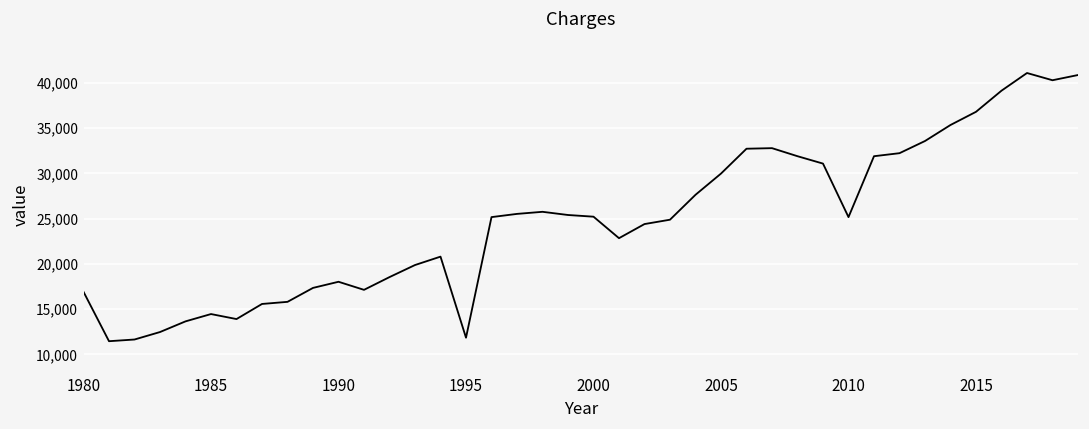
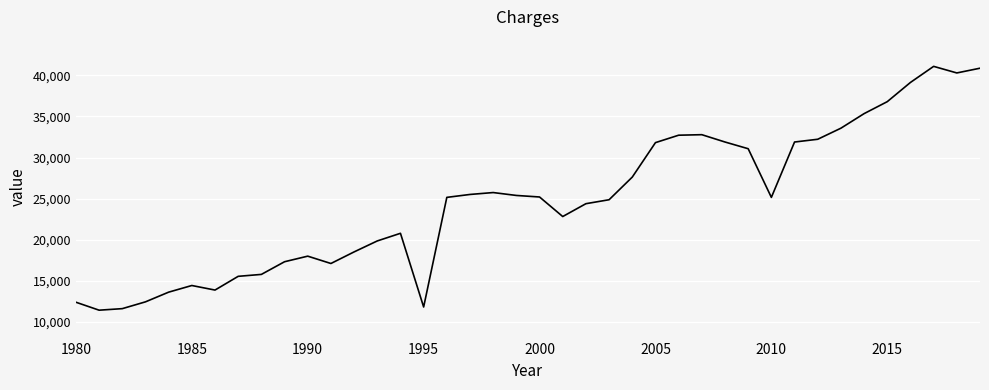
1980: 17,000 -> 12,000
2005: 30,000 -> 32,000
